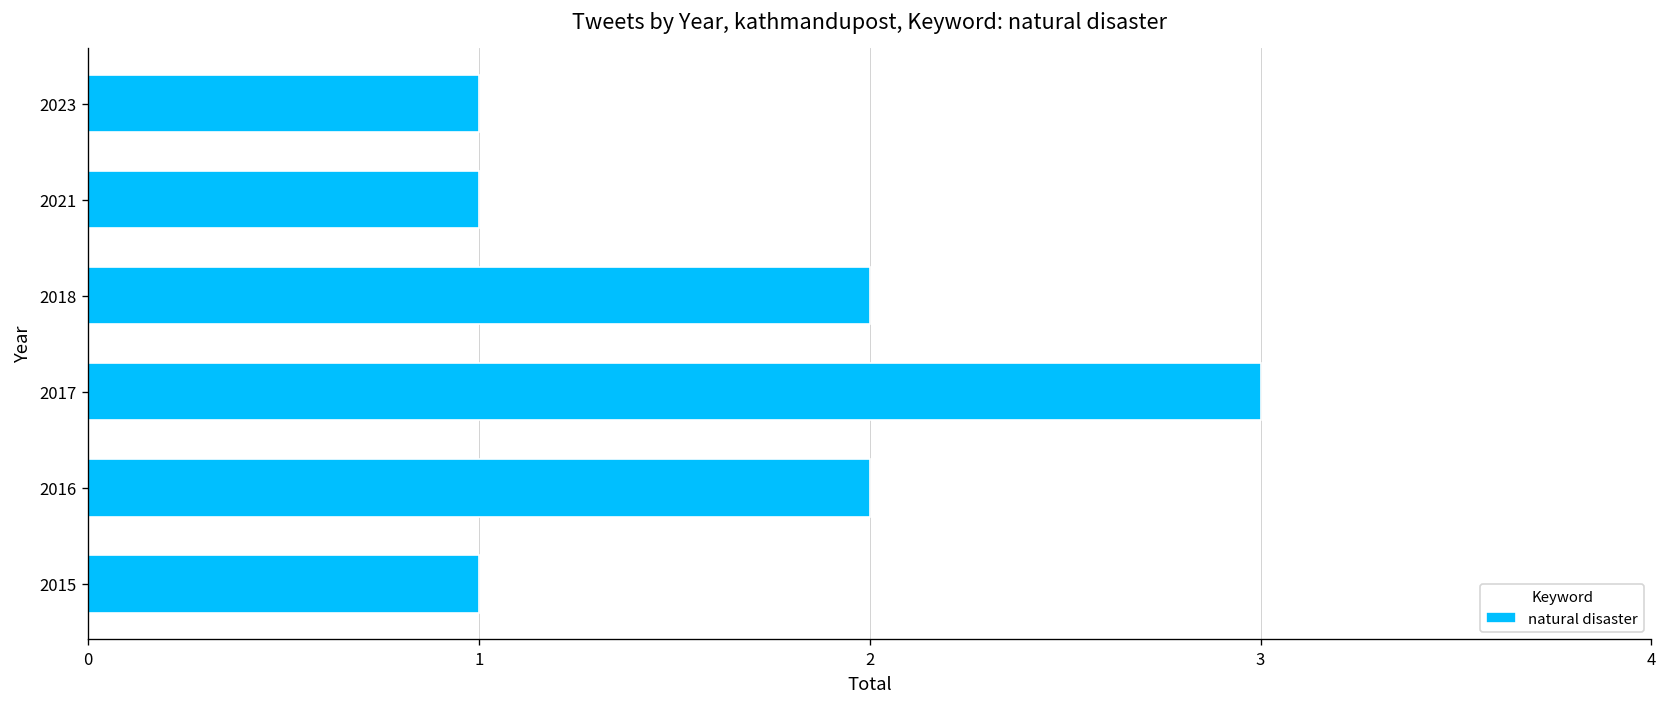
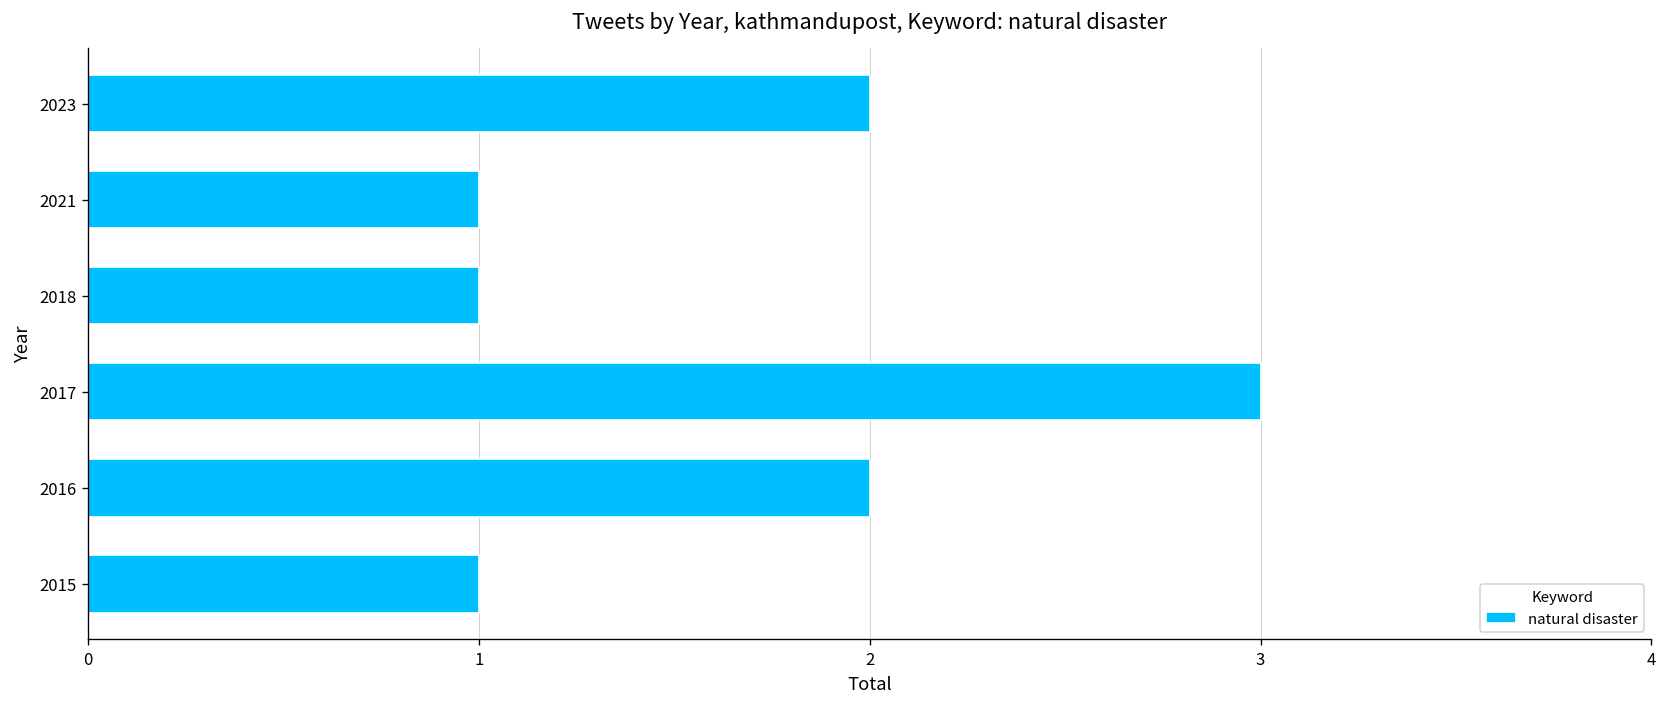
2023: 1 -> 2
2018: 2 -> 1
